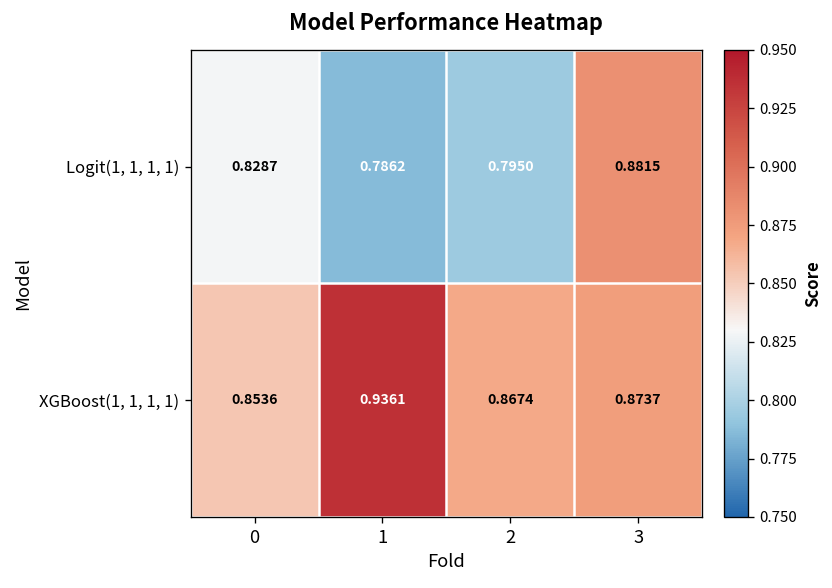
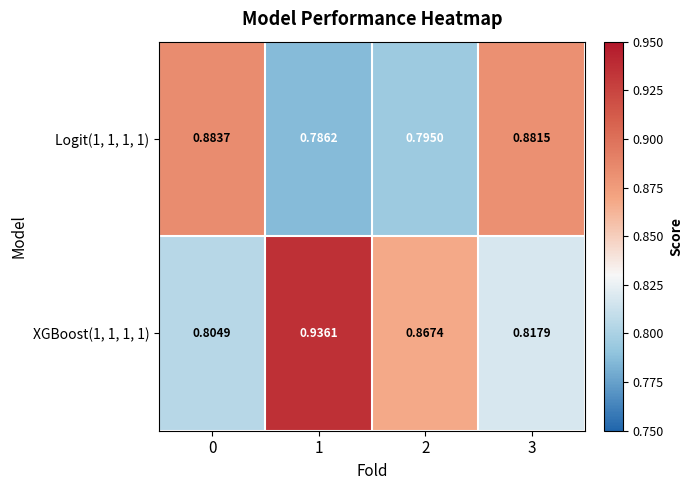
Logit(1, 1, 1, 1), 0: 0.8287 -> 0.8837
XGBoost(1, 1, 1, 1), 0: 0.8536 -> 0.8049
XGBoost(1, 1, 1, 1), 3: 0.8737 -> 0.8179
